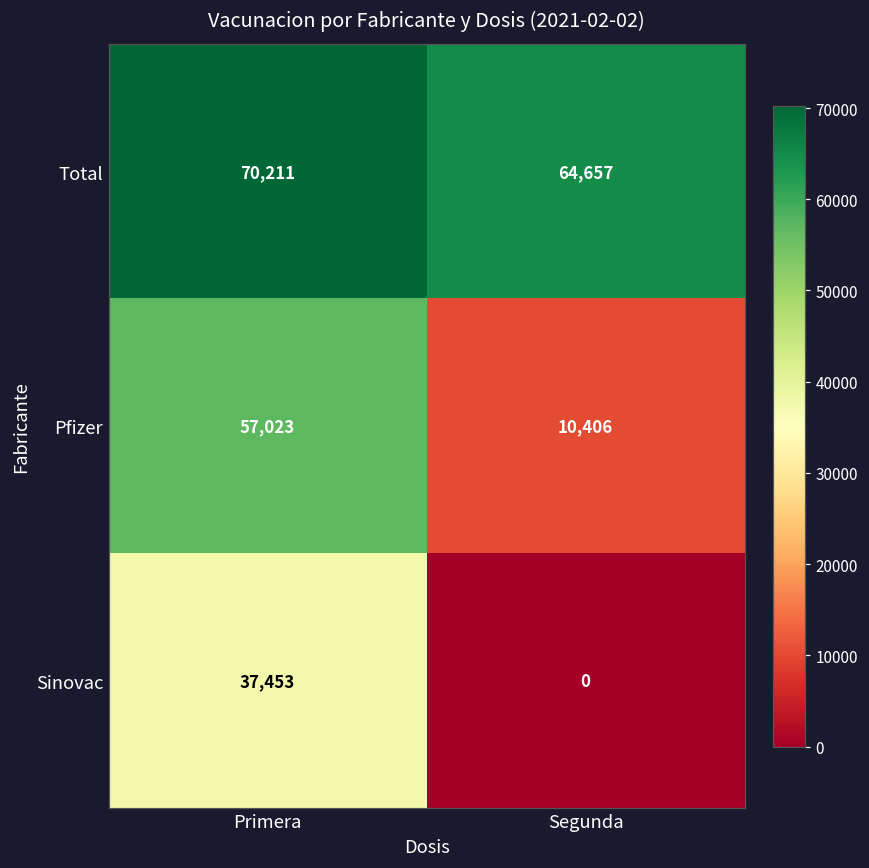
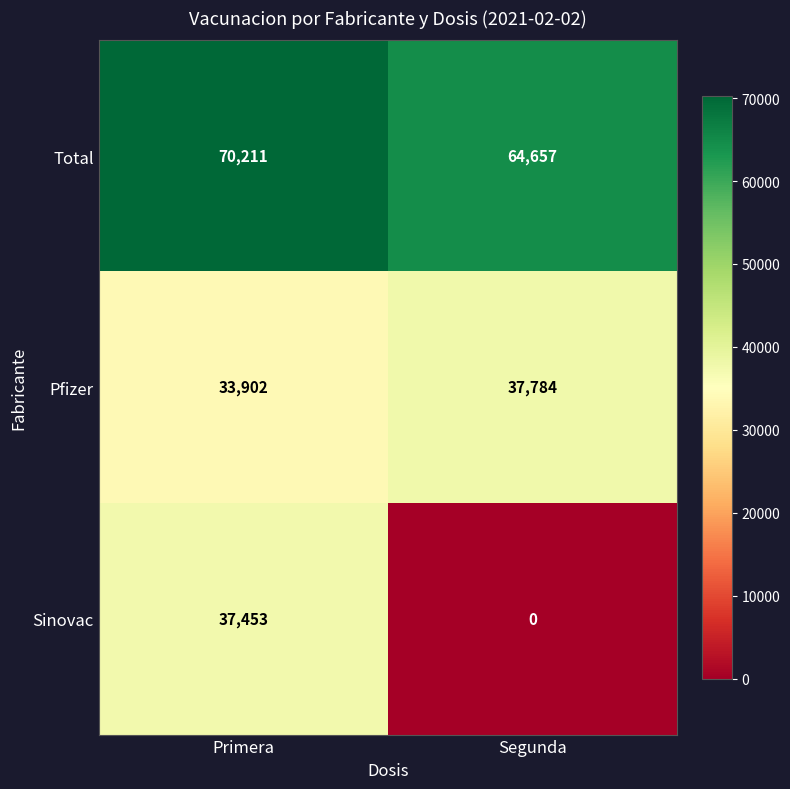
Pfizer, Primera: 57,023 -> 33,902
Pfizer, Segunda: 10,406 -> 37,784
